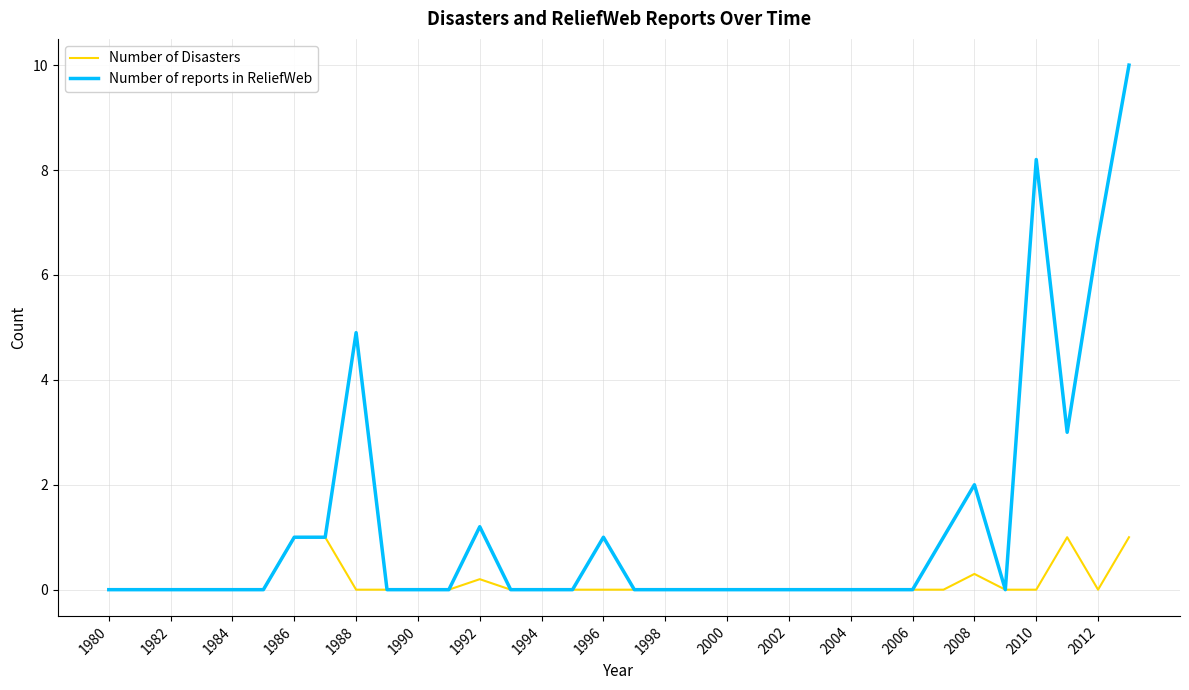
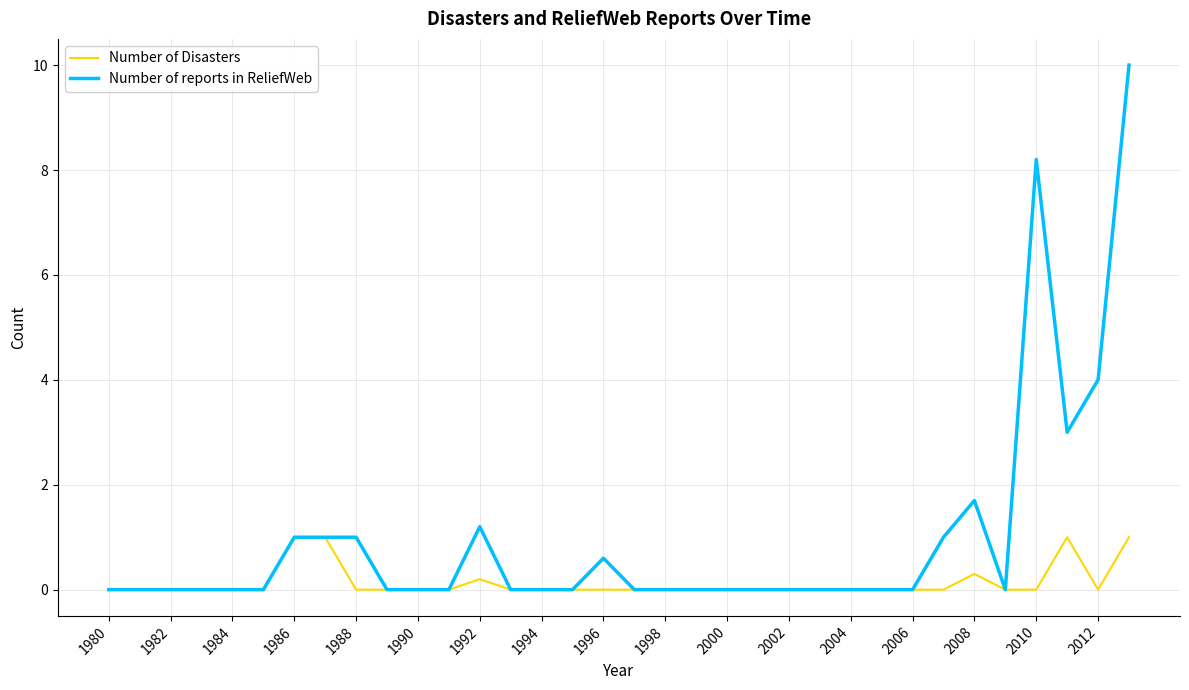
Number of reports in ReliefWeb, 1988: 4.9 -> 1.0
Number of reports in ReliefWeb, 1996: 1.0 -> 0.6
Number of reports in ReliefWeb, 2008: 2.0 -> 1.7
Number of reports in ReliefWeb, 2012: 6.7 -> 4.0
